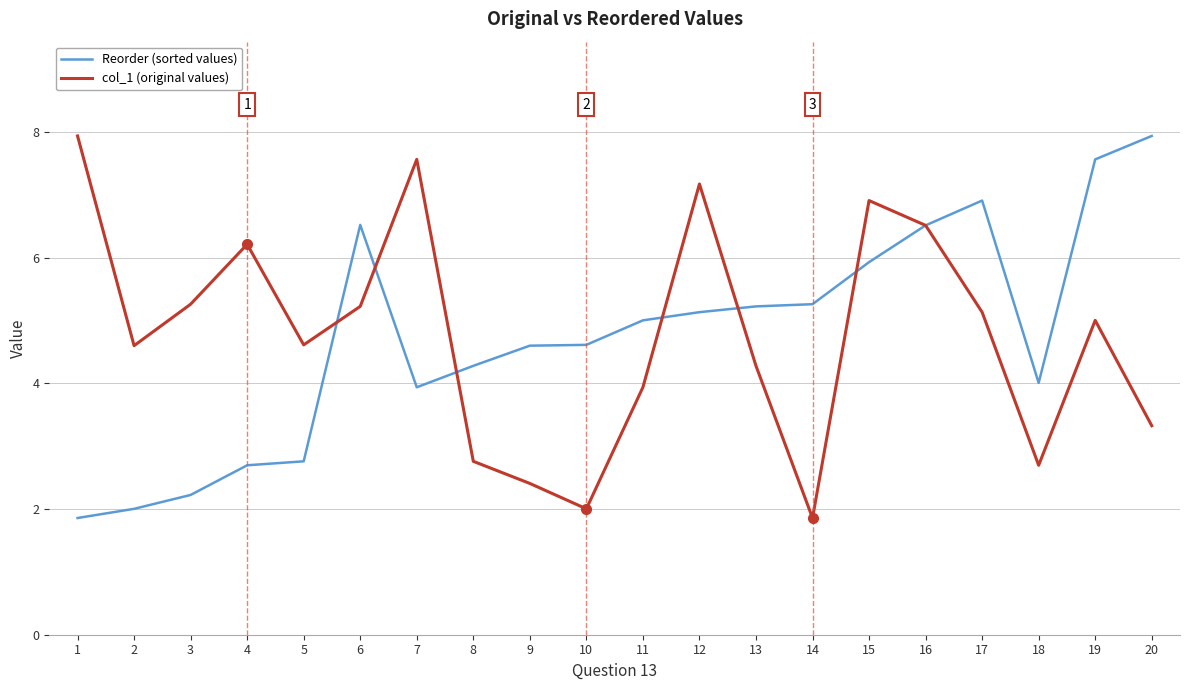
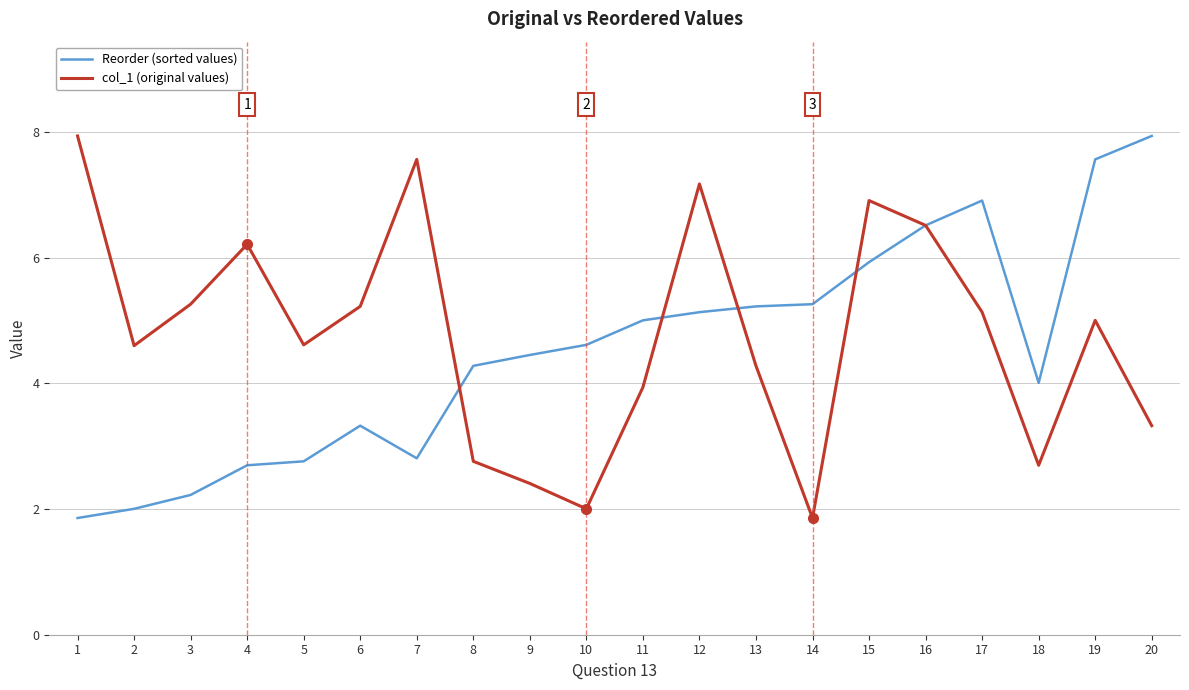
Reorder (sorted values), 6: 6.5 -> 3.3
Reorder (sorted values), 7: 3.9 -> 2.8
Reorder (sorted values), 9: 4.6 -> 4.5
